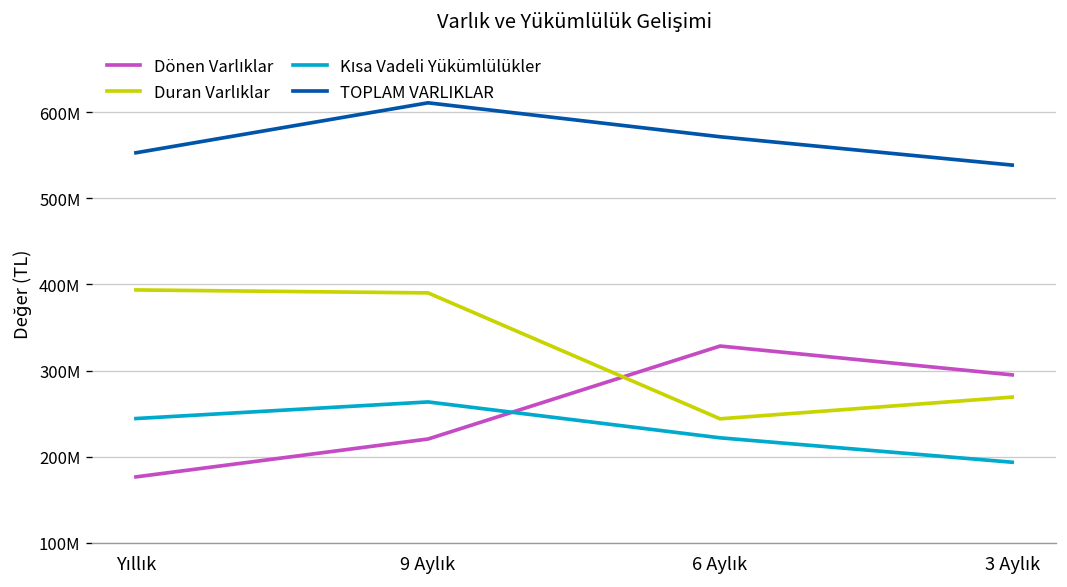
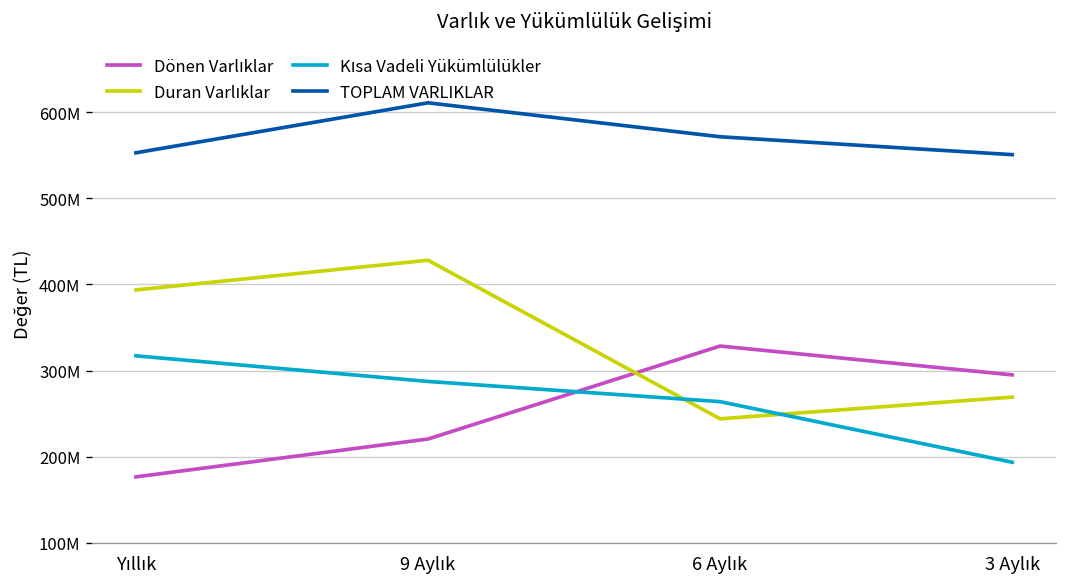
Kısa Vadeli Yükümlülükler, Yıllık: 240000000 -> 320000000
Duran Varlıklar, 9 Aylık: 390000000 -> 430000000
Kısa Vadeli Yükümlülükler, 9 Aylık: 260000000 -> 290000000
Kısa Vadeli Yükümlülükler, 6 Aylık: 220000000 -> 260000000
TOPLAM VARLIKLAR, 3 Aylık: 540000000 -> 550000000
